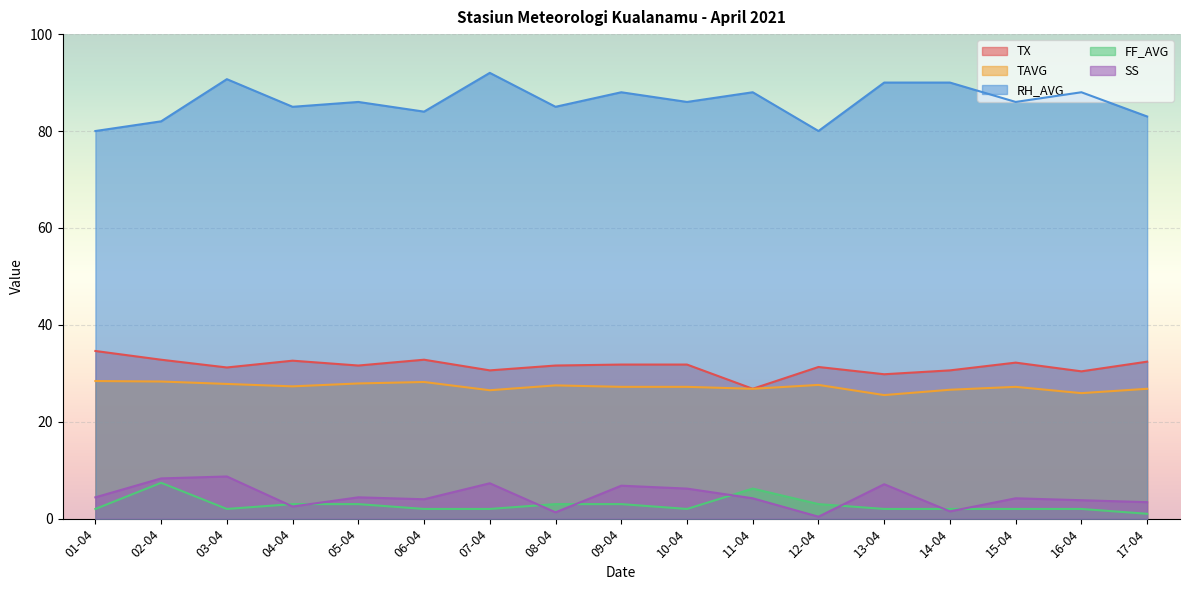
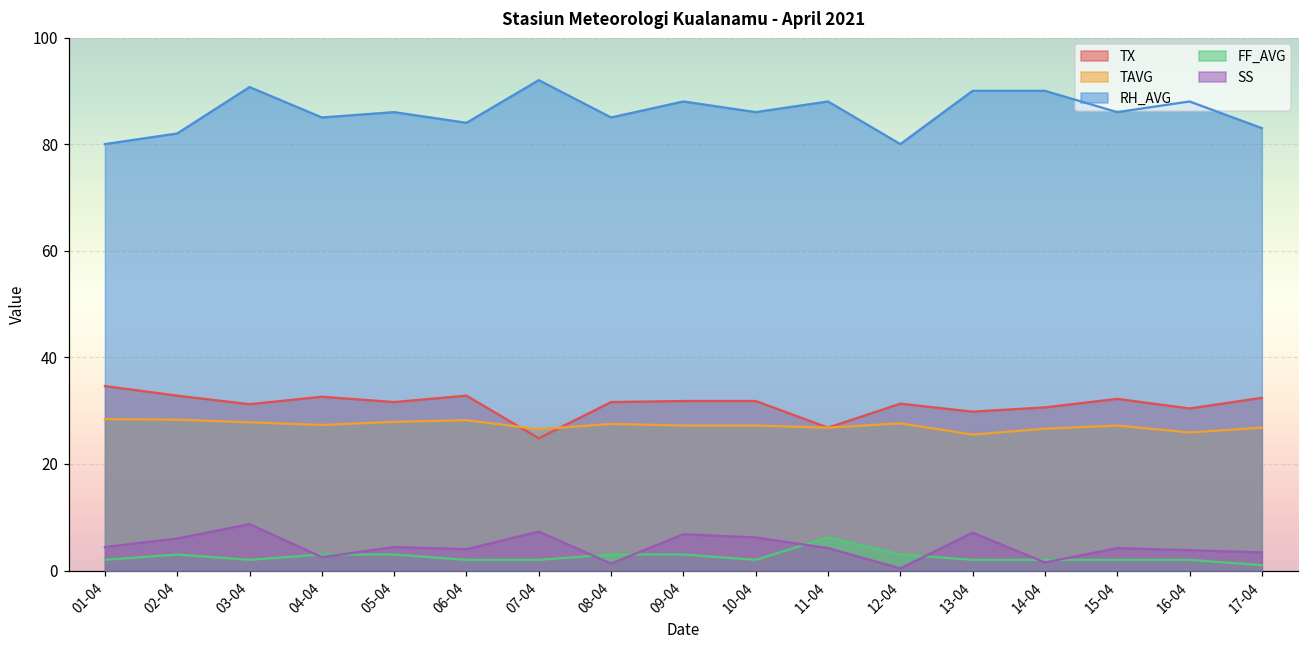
FF_AVG, 02-04: 7 -> 3
SS, 02-04: 8 -> 6
TX, 07-04: 31 -> 25
